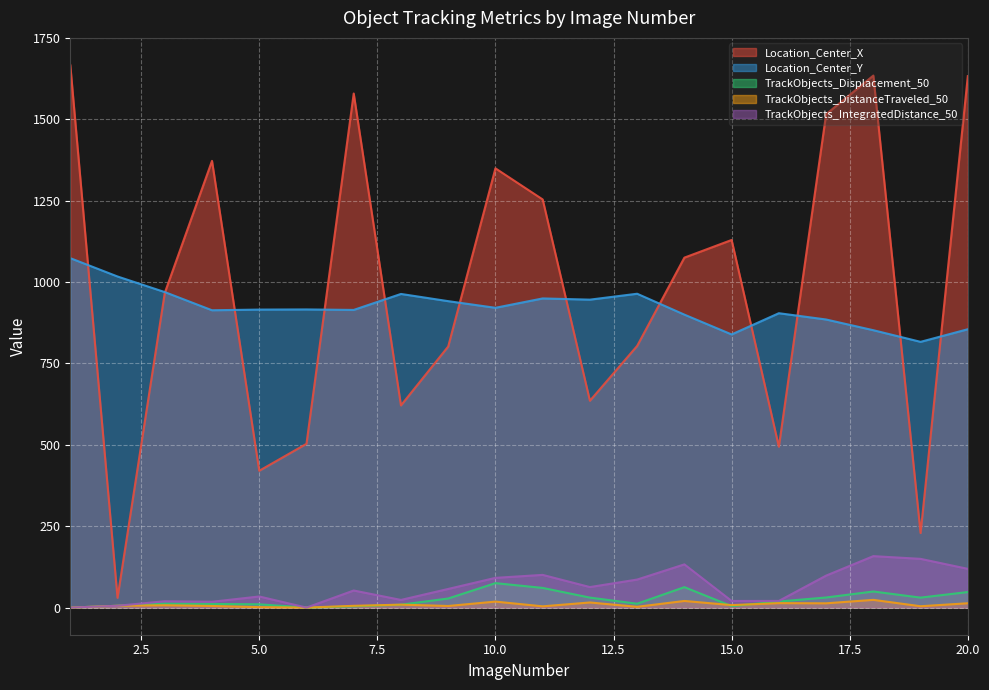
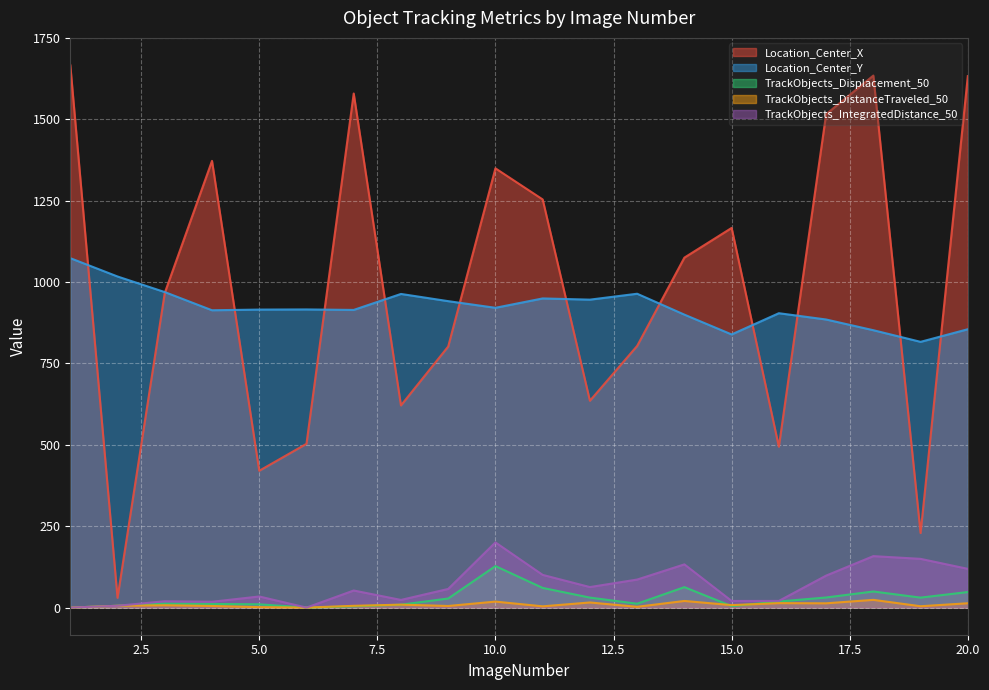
TrackObjects_Displacement_50, 10.0: 80 -> 130
TrackObjects_IntegratedDistance_50, 10.0: 90 -> 200
Location_Center_X, 15.0: 1130 -> 1170
